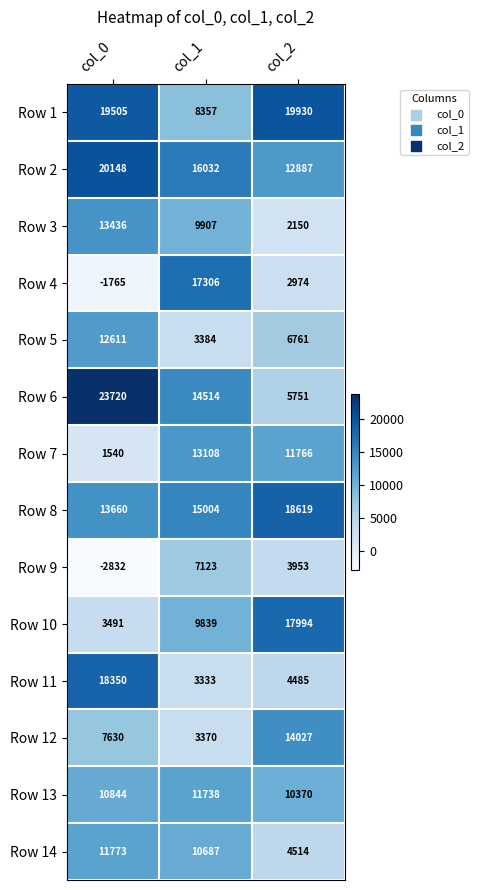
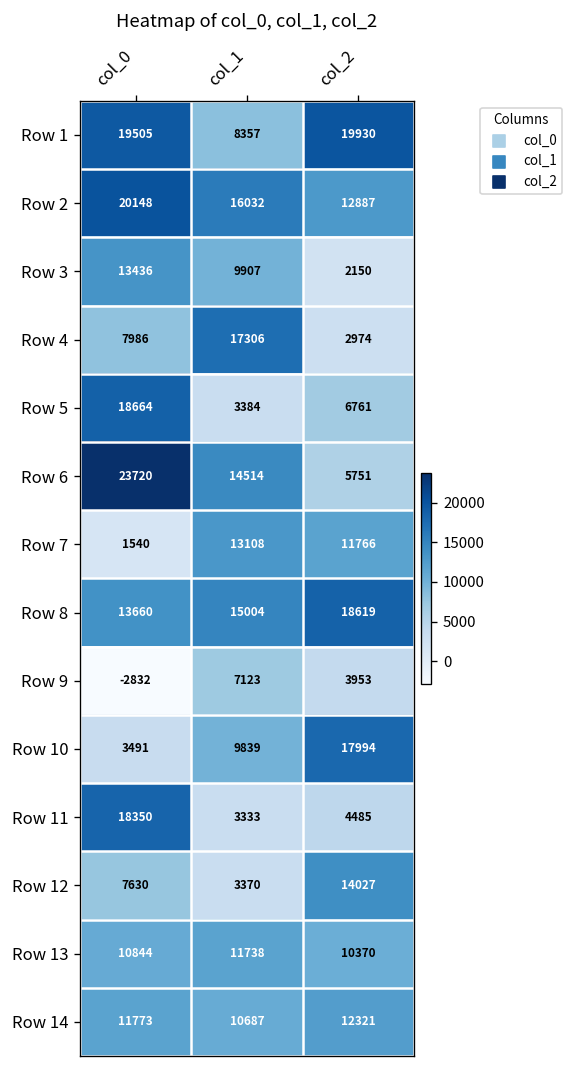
Row 4, col_0: -1765 -> 7986
Row 5, col_0: 12611 -> 18664
Row 14, col_2: 4514 -> 12321
